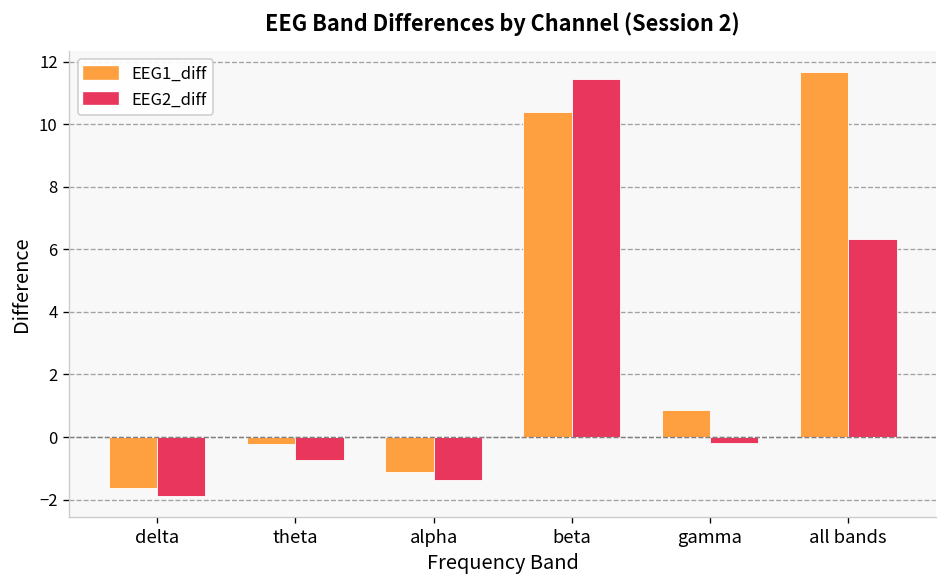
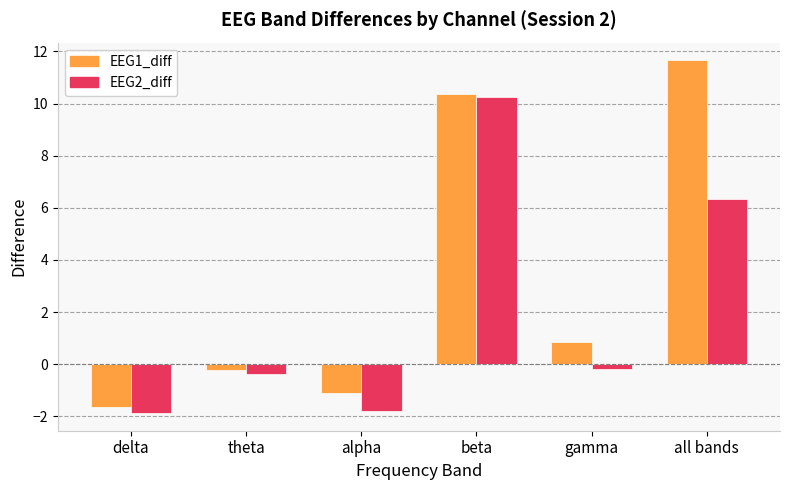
EEG2_diff, theta: -0.7 -> -0.4
EEG2_diff, alpha: -1.4 -> -1.8
EEG2_diff, beta: 11.4 -> 10.3
